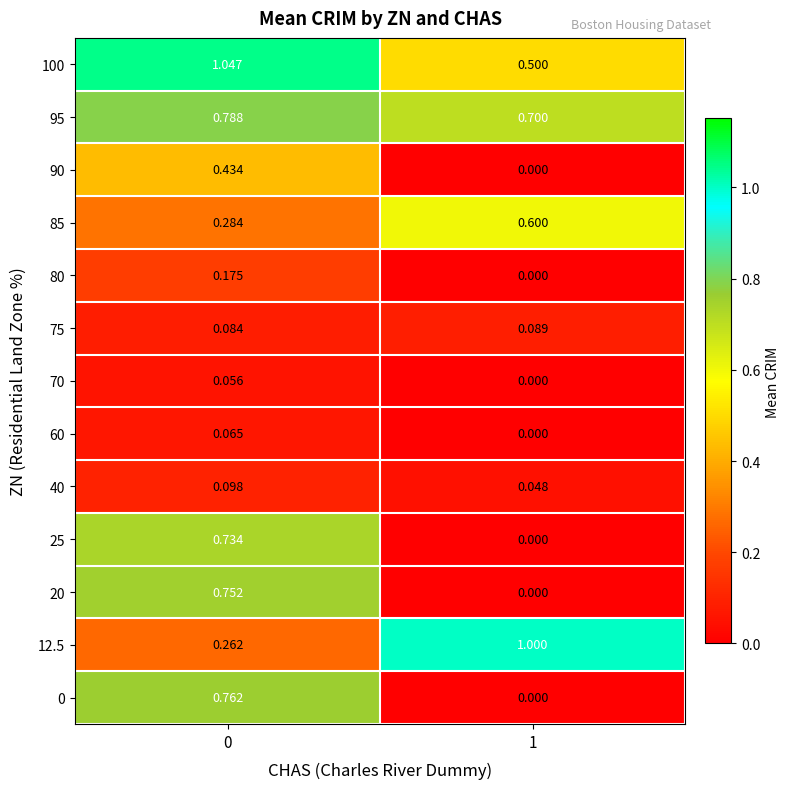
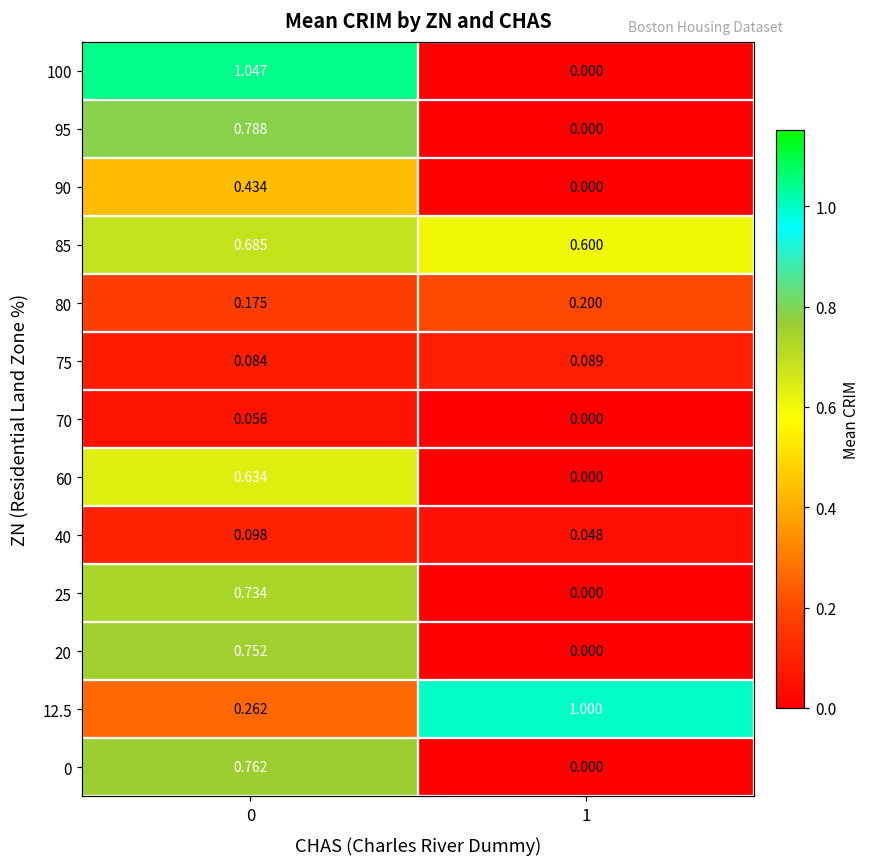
100, 1: 0.500 -> 0.000
95, 1: 0.700 -> 0.000
85, 0: 0.284 -> 0.685
80, 1: 0.000 -> 0.200
60, 0: 0.065 -> 0.634
